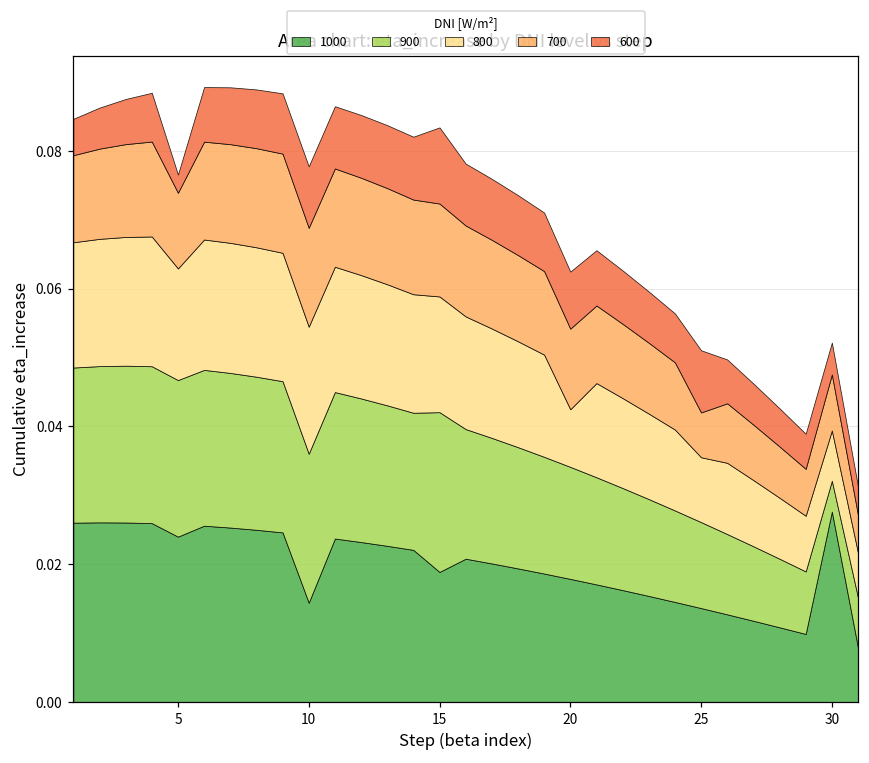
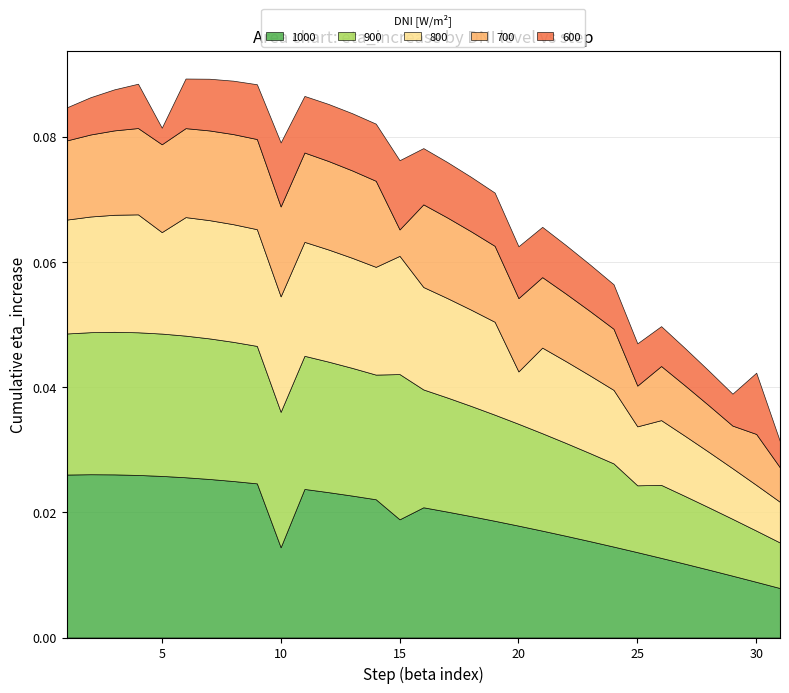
1000, 5: 0.024 -> 0.026
700, 5: 0.011 -> 0.014
600, 10: 0.009 -> 0.010
800, 15: 0.017 -> 0.019
700, 15: 0.013 -> 0.004
900, 25: 0.012 -> 0.011
600, 25: 0.009 -> 0.007
1000, 30: 0.028 -> 0.009
900, 30: 0.004 -> 0.008
600, 30: 0.005 -> 0.010
